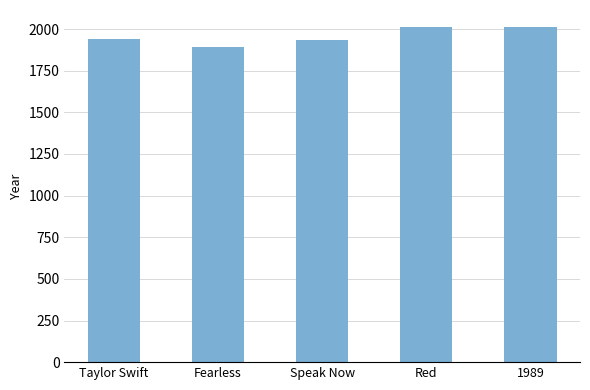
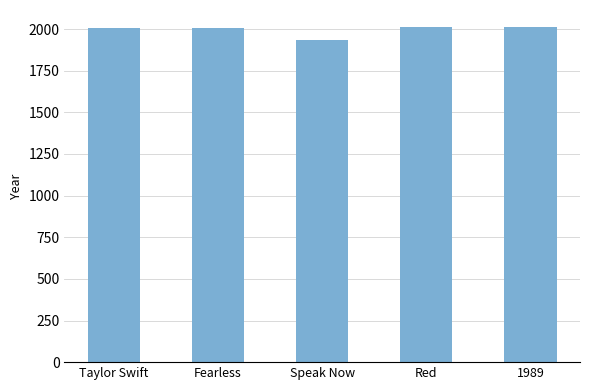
Taylor Swift: 1940 -> 2010
Fearless: 1890 -> 2010
